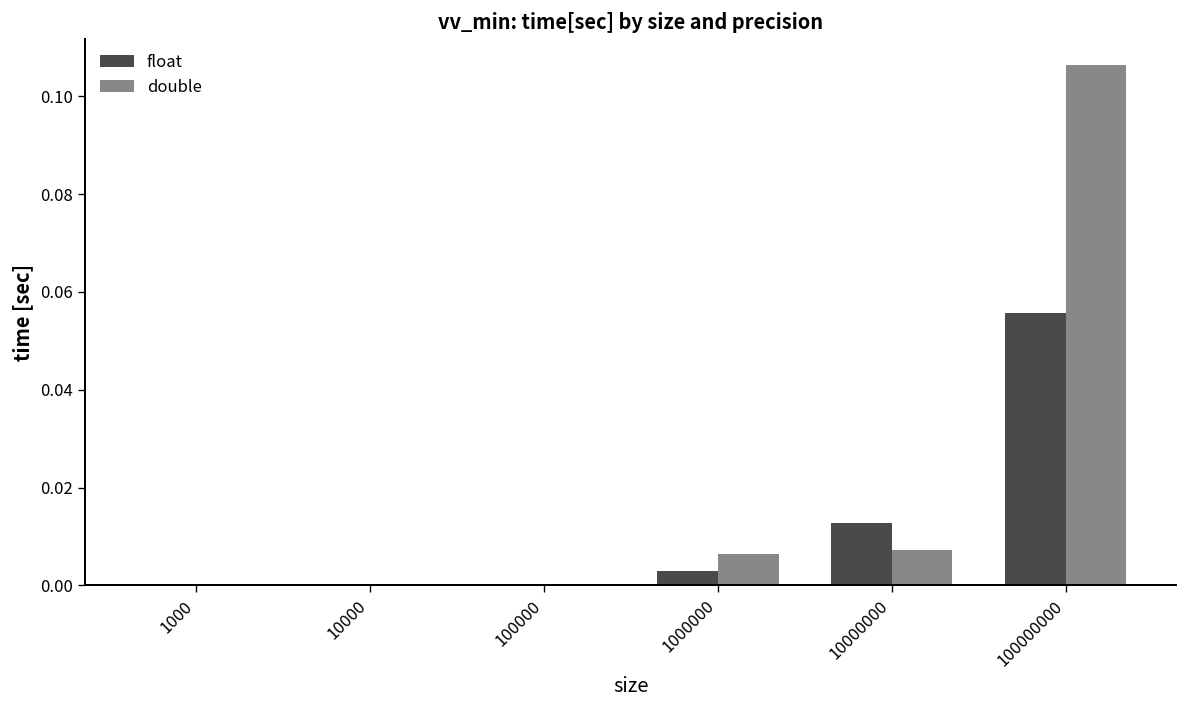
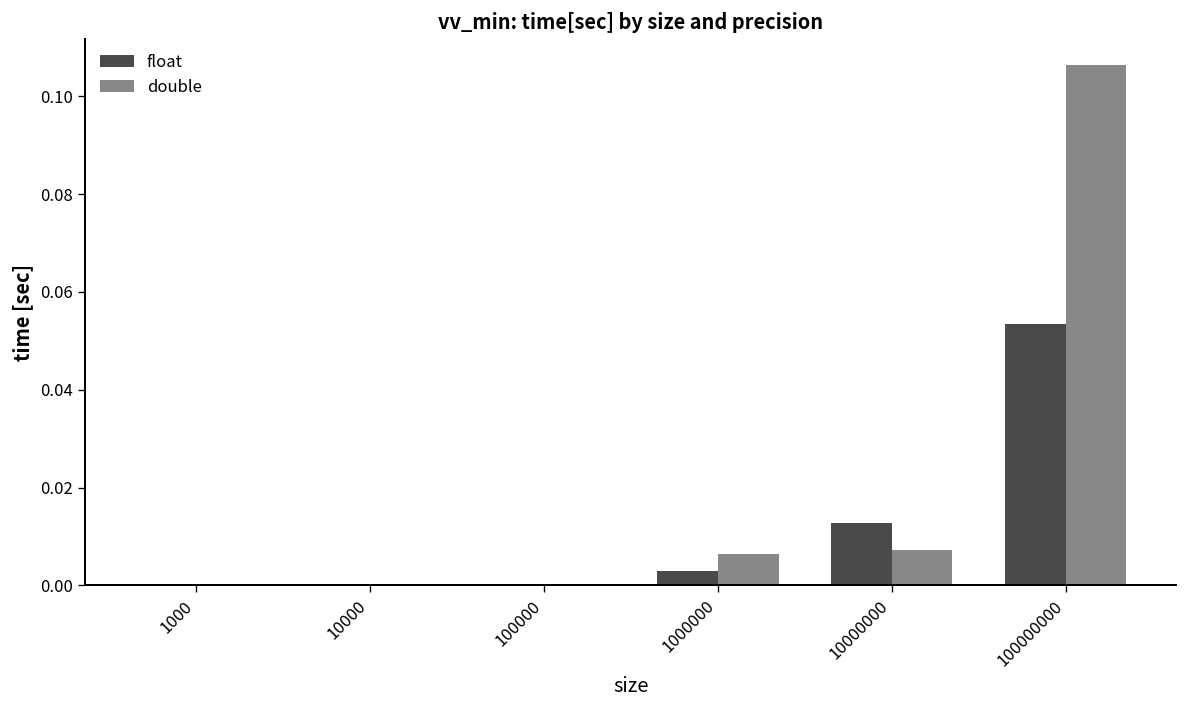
float, 100000000: 0.056 -> 0.053
